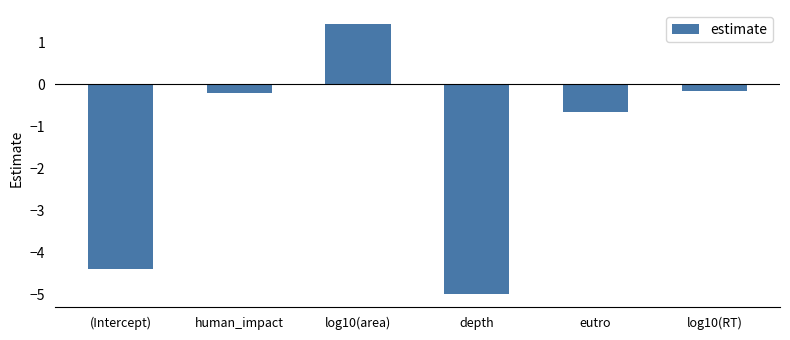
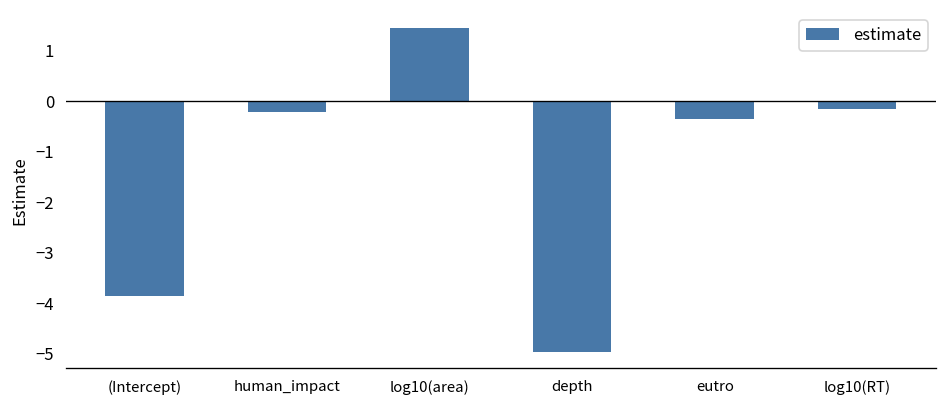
(Intercept): -4.4 -> -3.9
eutro: -0.7 -> -0.4
